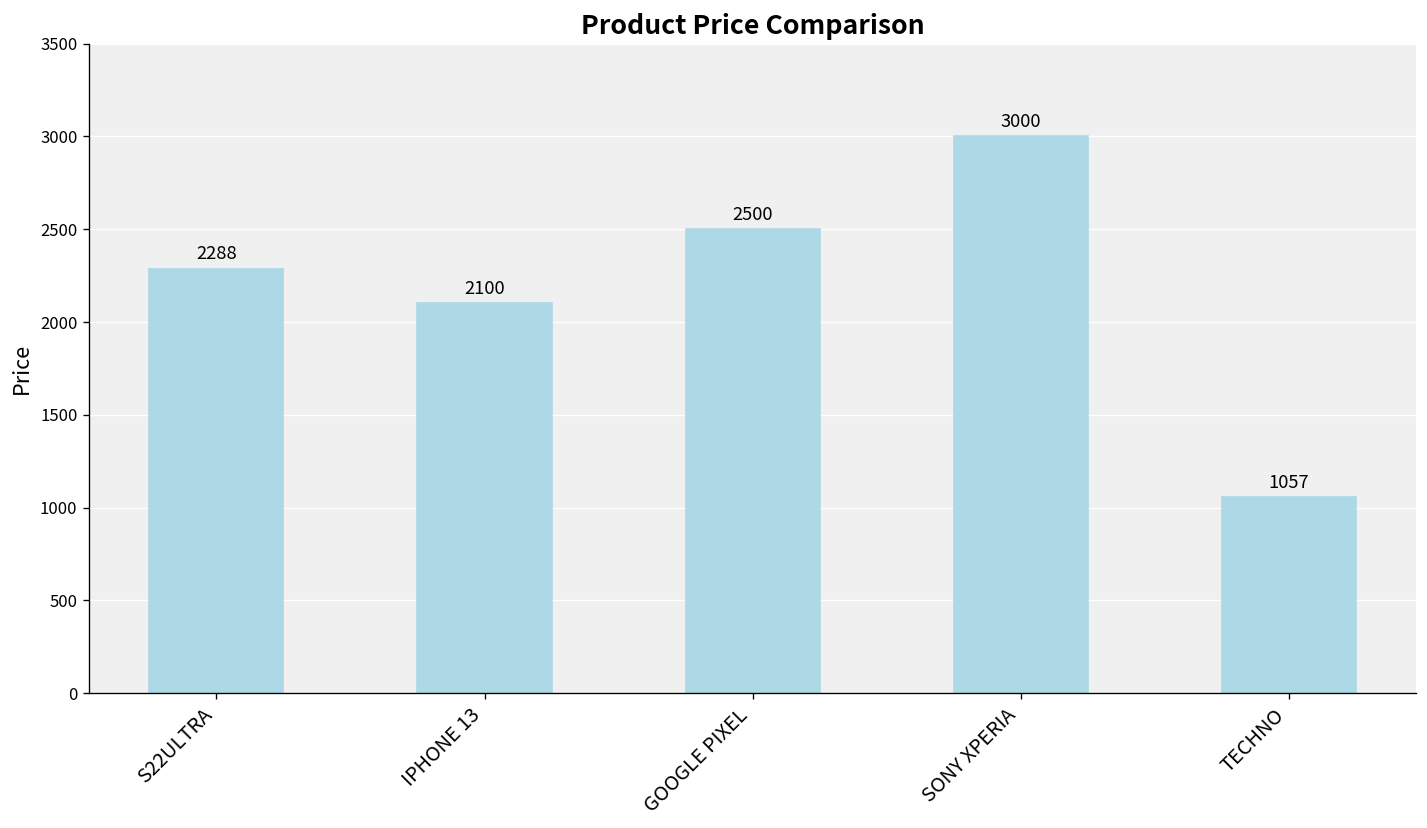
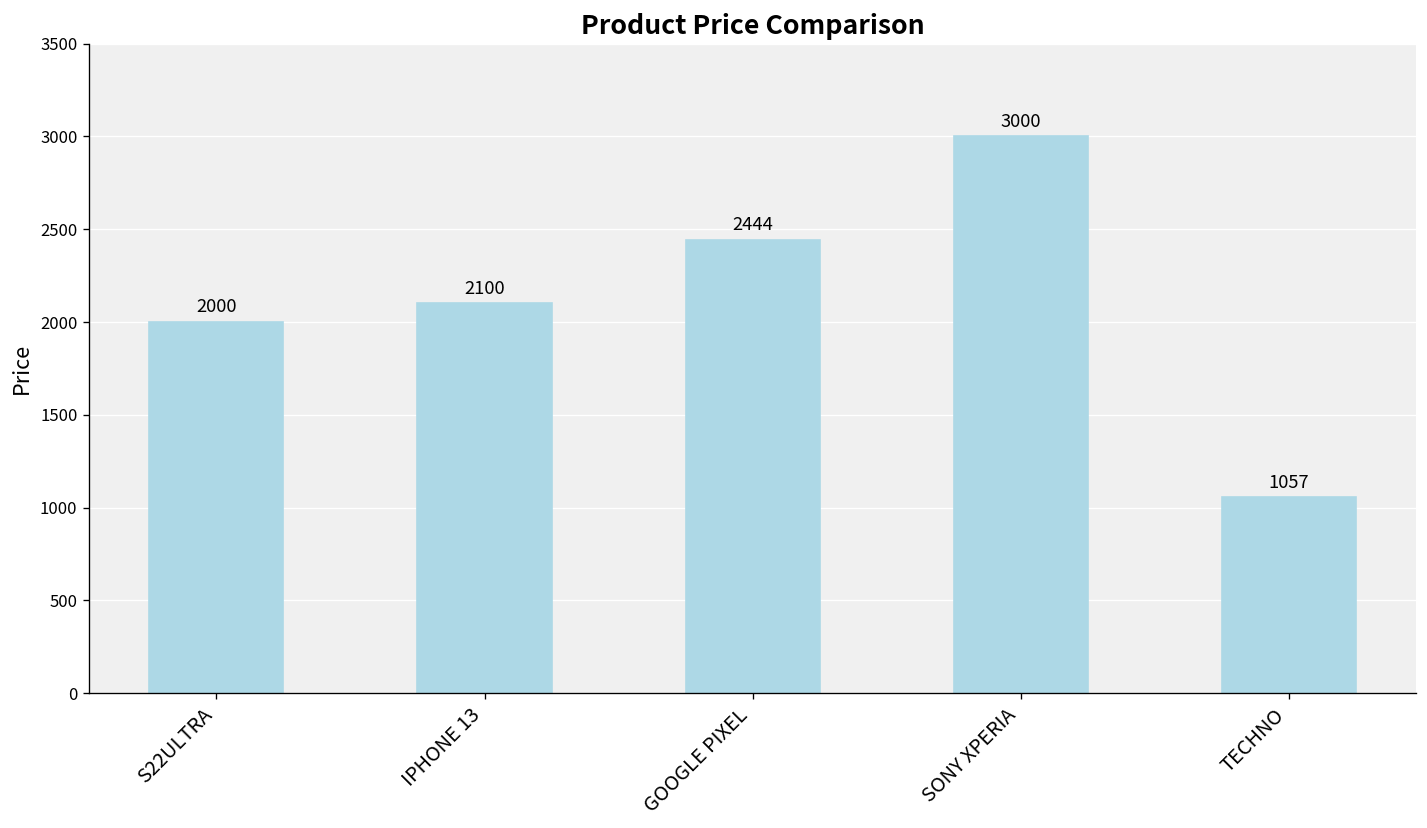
S22ULTRA: 2288 -> 2000
GOOGLE PIXEL: 2500 -> 2444
